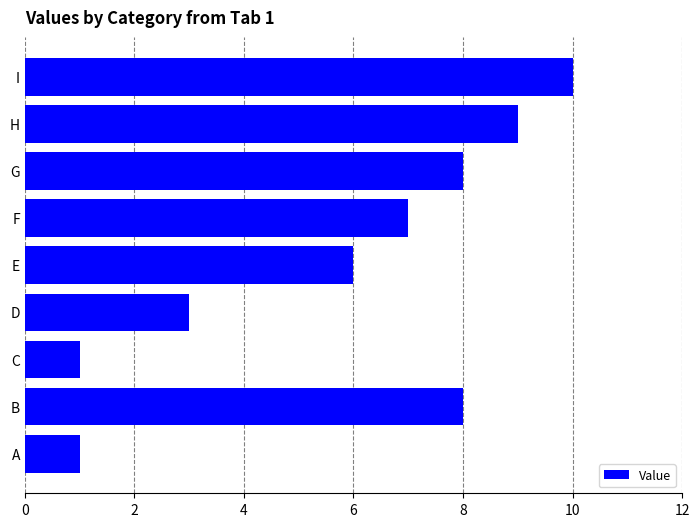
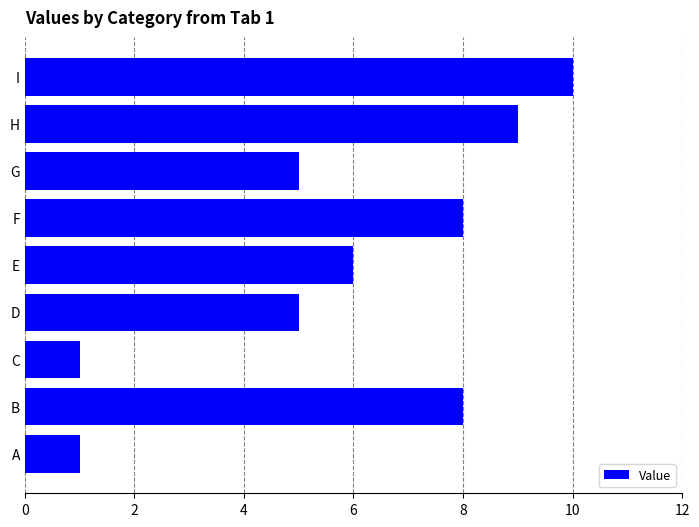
G: 8 -> 5
F: 7 -> 8
D: 3 -> 5
